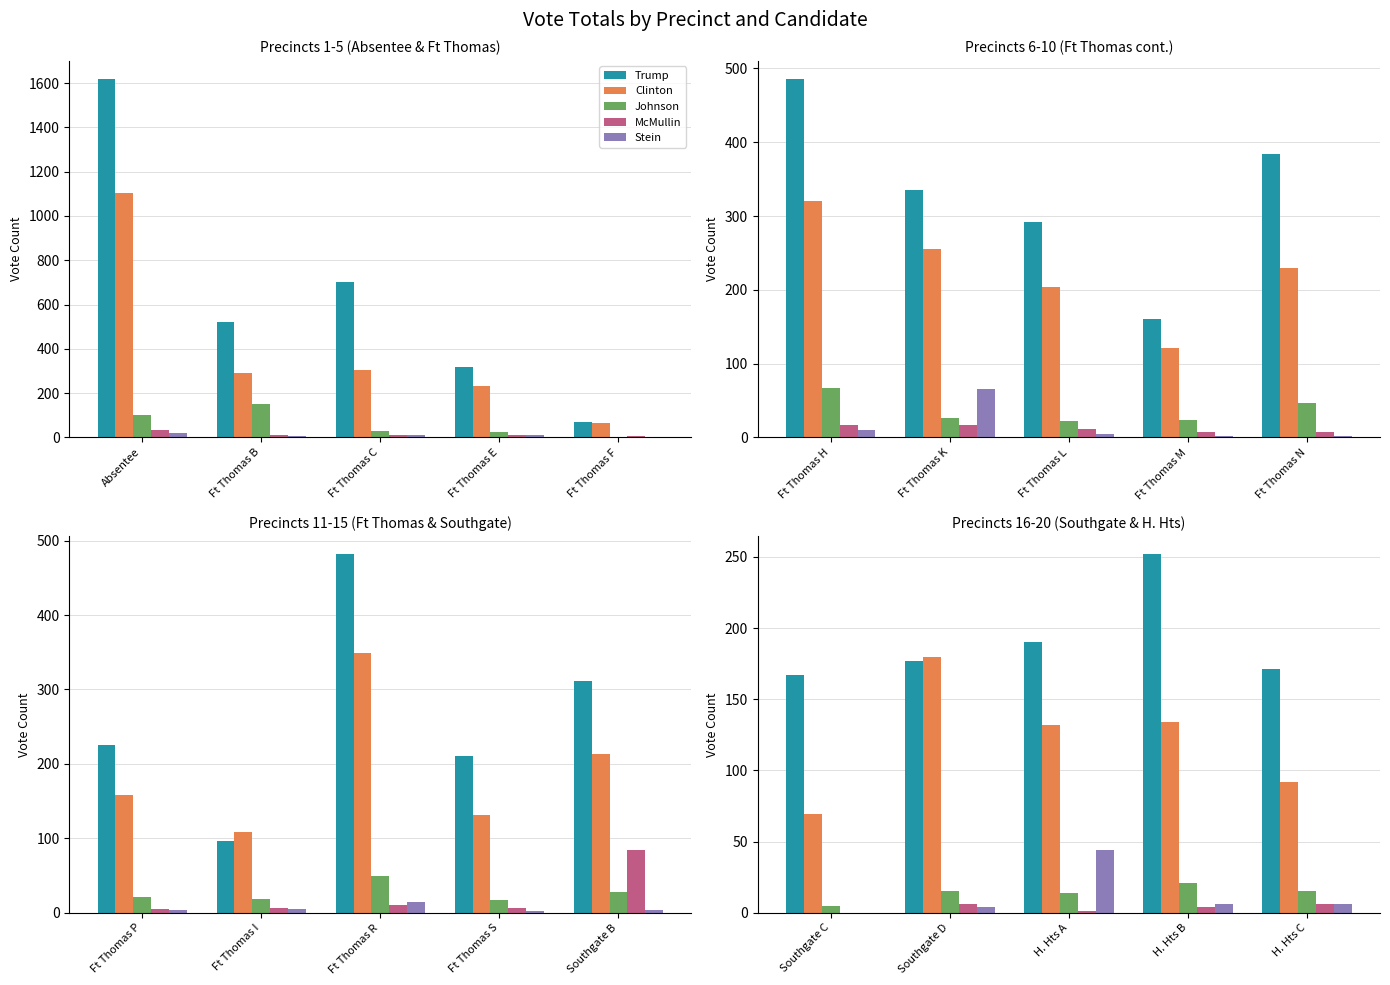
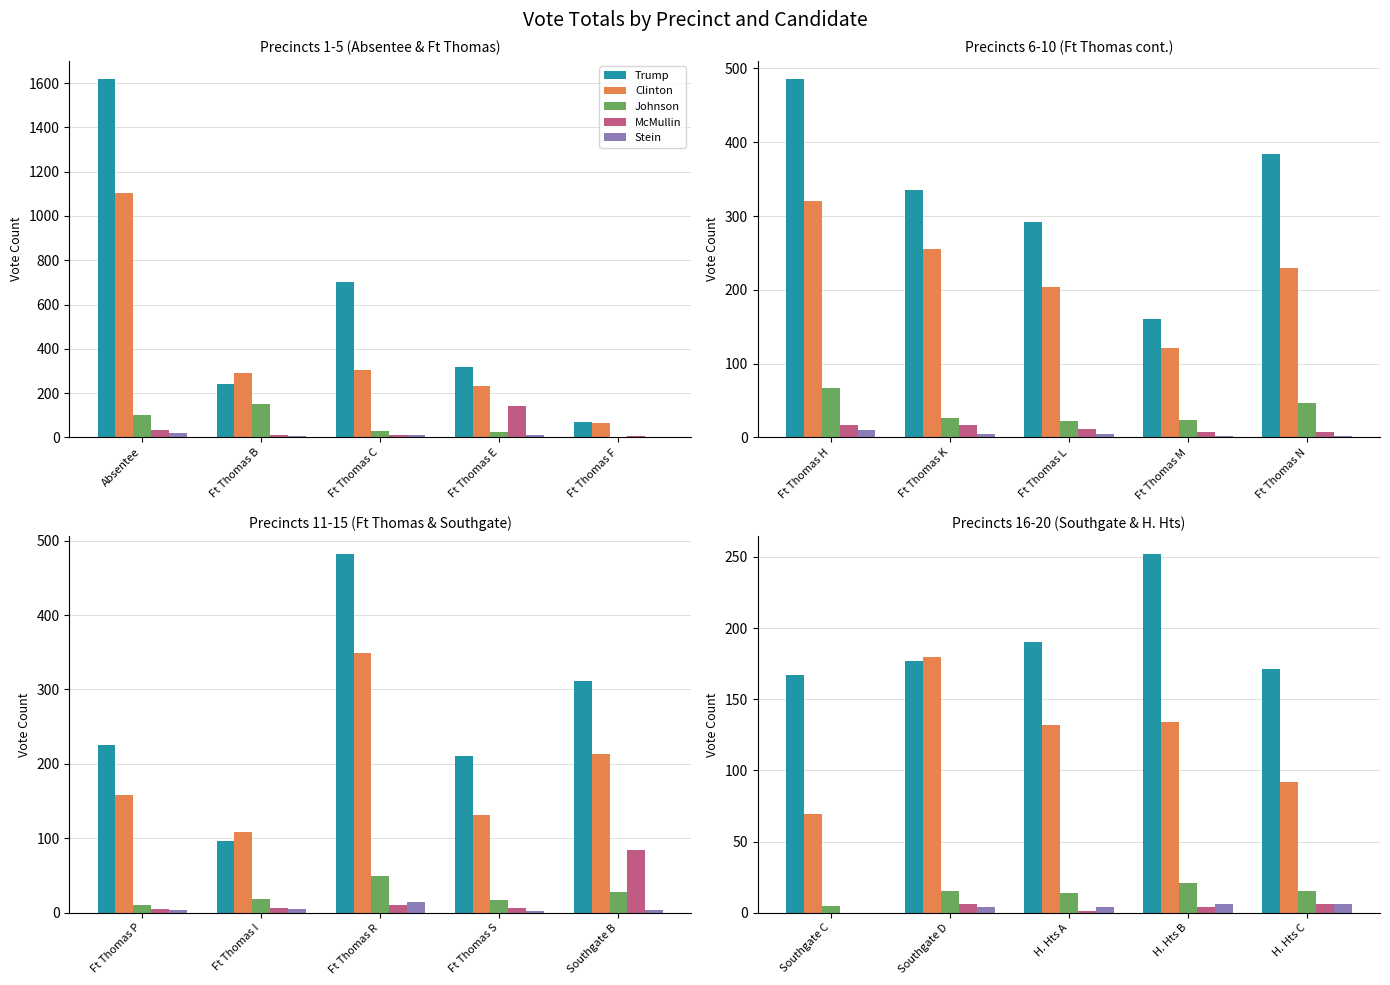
Precincts 1-5 (Absentee & Ft Thomas), Trump, Ft Thomas B: 520 -> 240
Precincts 1-5 (Absentee & Ft Thomas), McMullin, Ft Thomas E: 10 -> 140
Precincts 6-10 (Ft Thomas cont.), Stein, Ft Thomas K: 70 -> 10
Precincts 11-15 (Ft Thomas & Southgate), Johnson, Ft Thomas P: 20 -> 10
Precincts 16-20 (Southgate & H. Hts), Stein, H. Hts A: 44 -> 4
